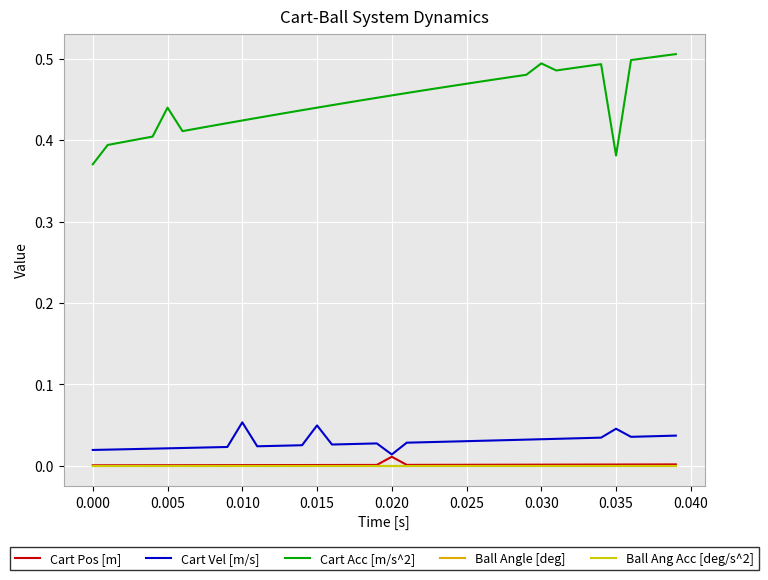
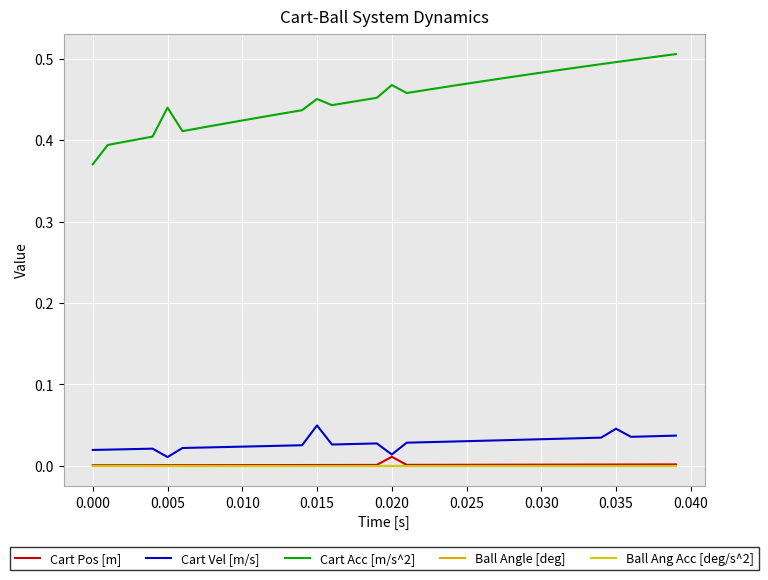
Cart Vel [m/s], 0.005: 0.02 -> 0.01
Cart Vel [m/s], 0.010: 0.05 -> 0.02
Cart Acc [m/s^2], 0.015: 0.44 -> 0.45
Cart Acc [m/s^2], 0.020: 0.45 -> 0.47
Cart Acc [m/s^2], 0.030: 0.49 -> 0.48
Cart Acc [m/s^2], 0.035: 0.38 -> 0.50
